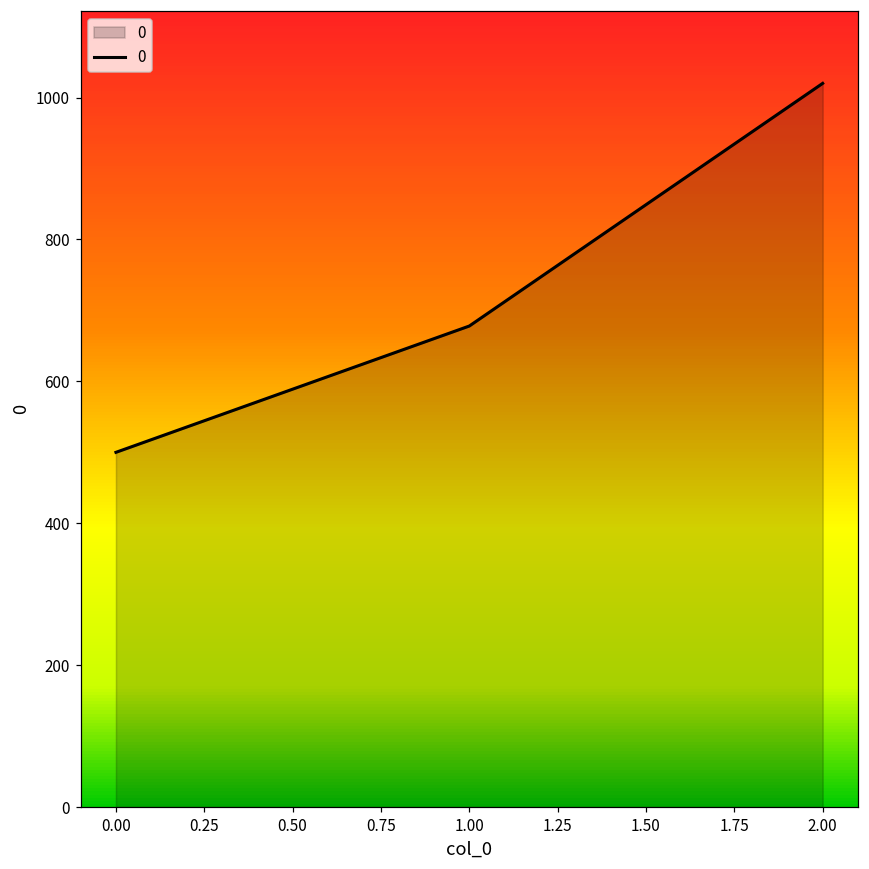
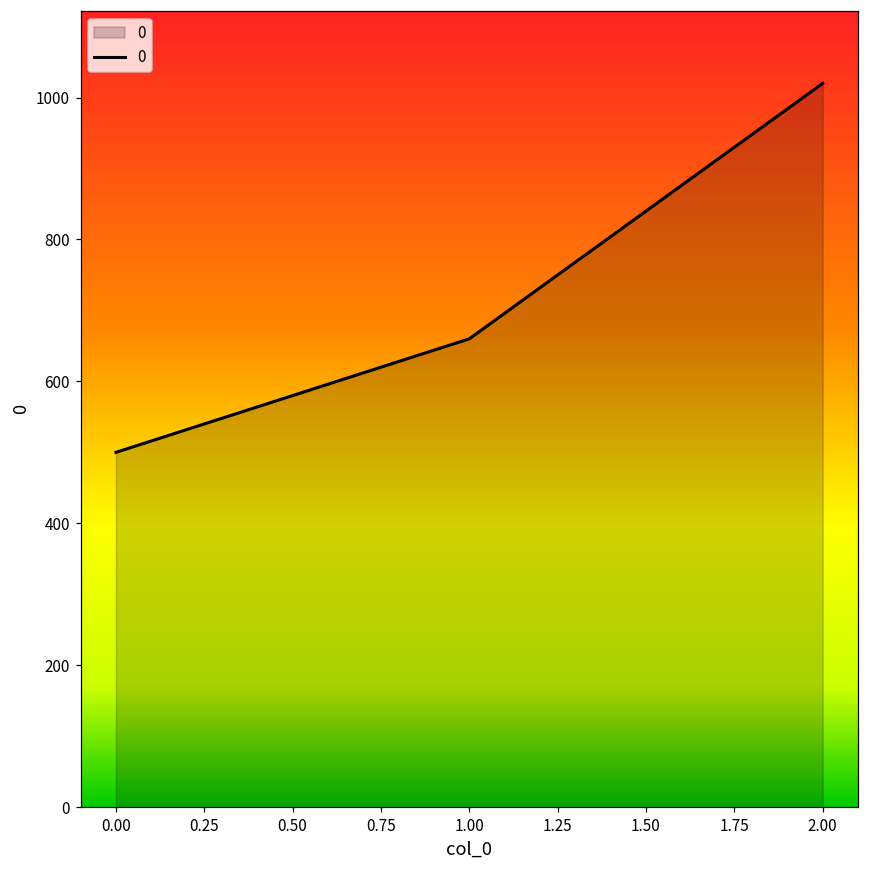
1.00: 680 -> 660
